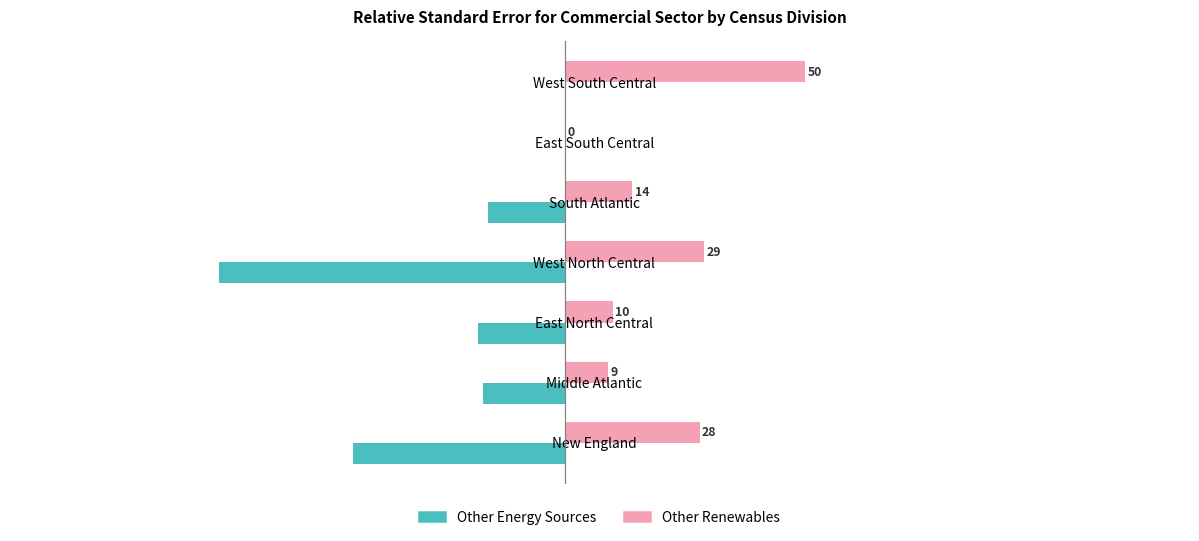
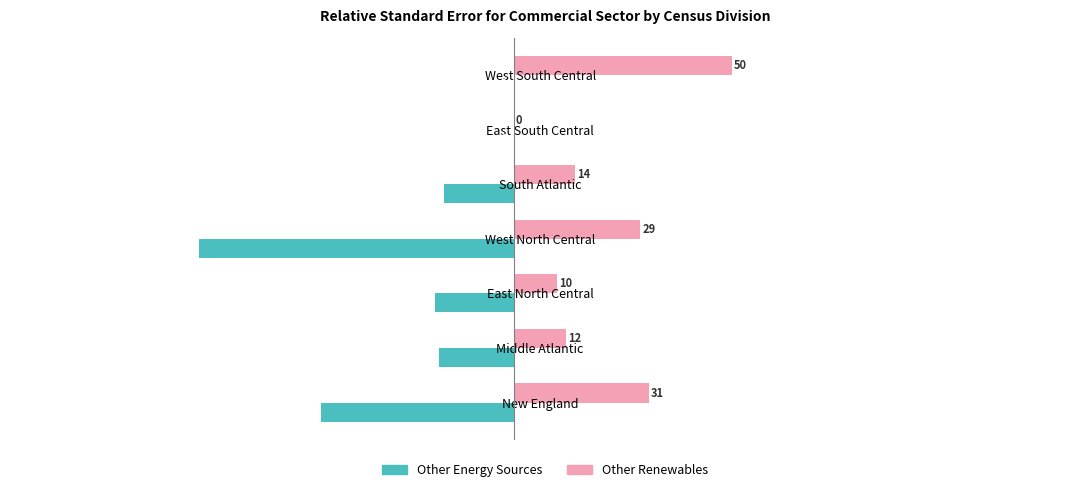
Other Renewables, Middle Atlantic: 9 -> 12
Other Renewables, New England: 28 -> 31
